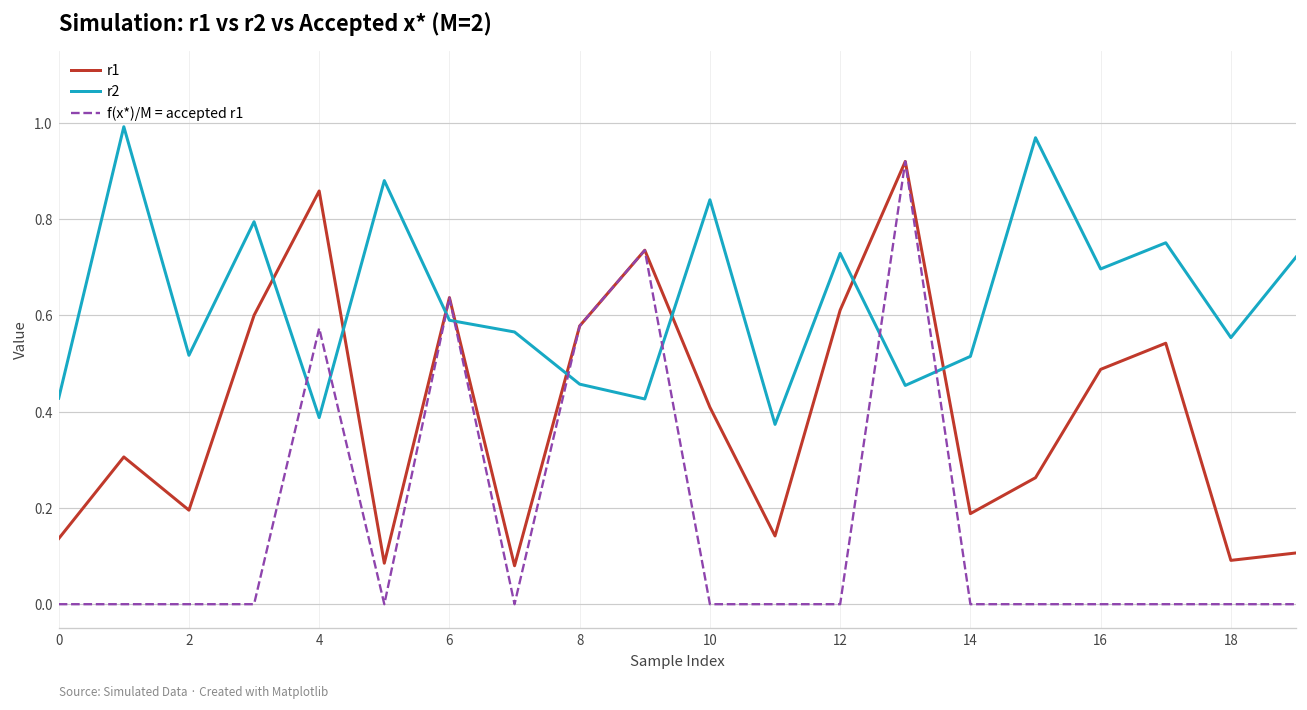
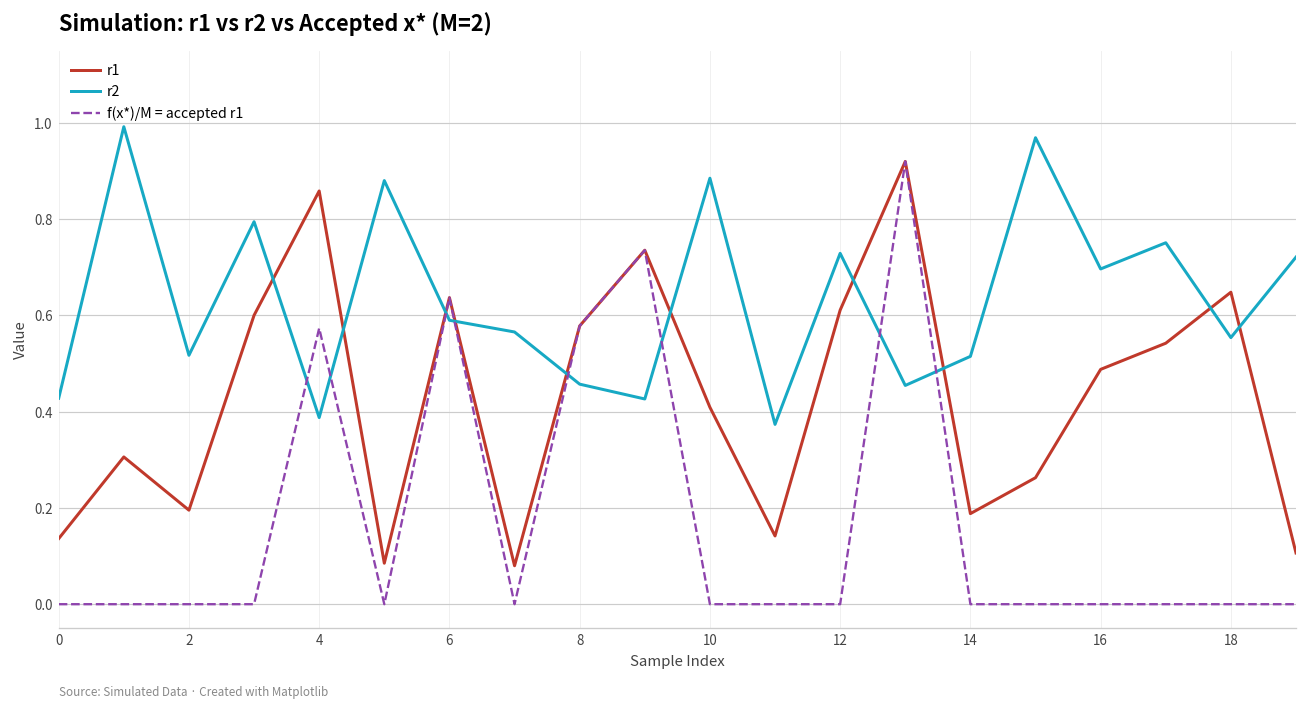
r2, 10: 0.84 -> 0.89
r1, 18: 0.09 -> 0.65
